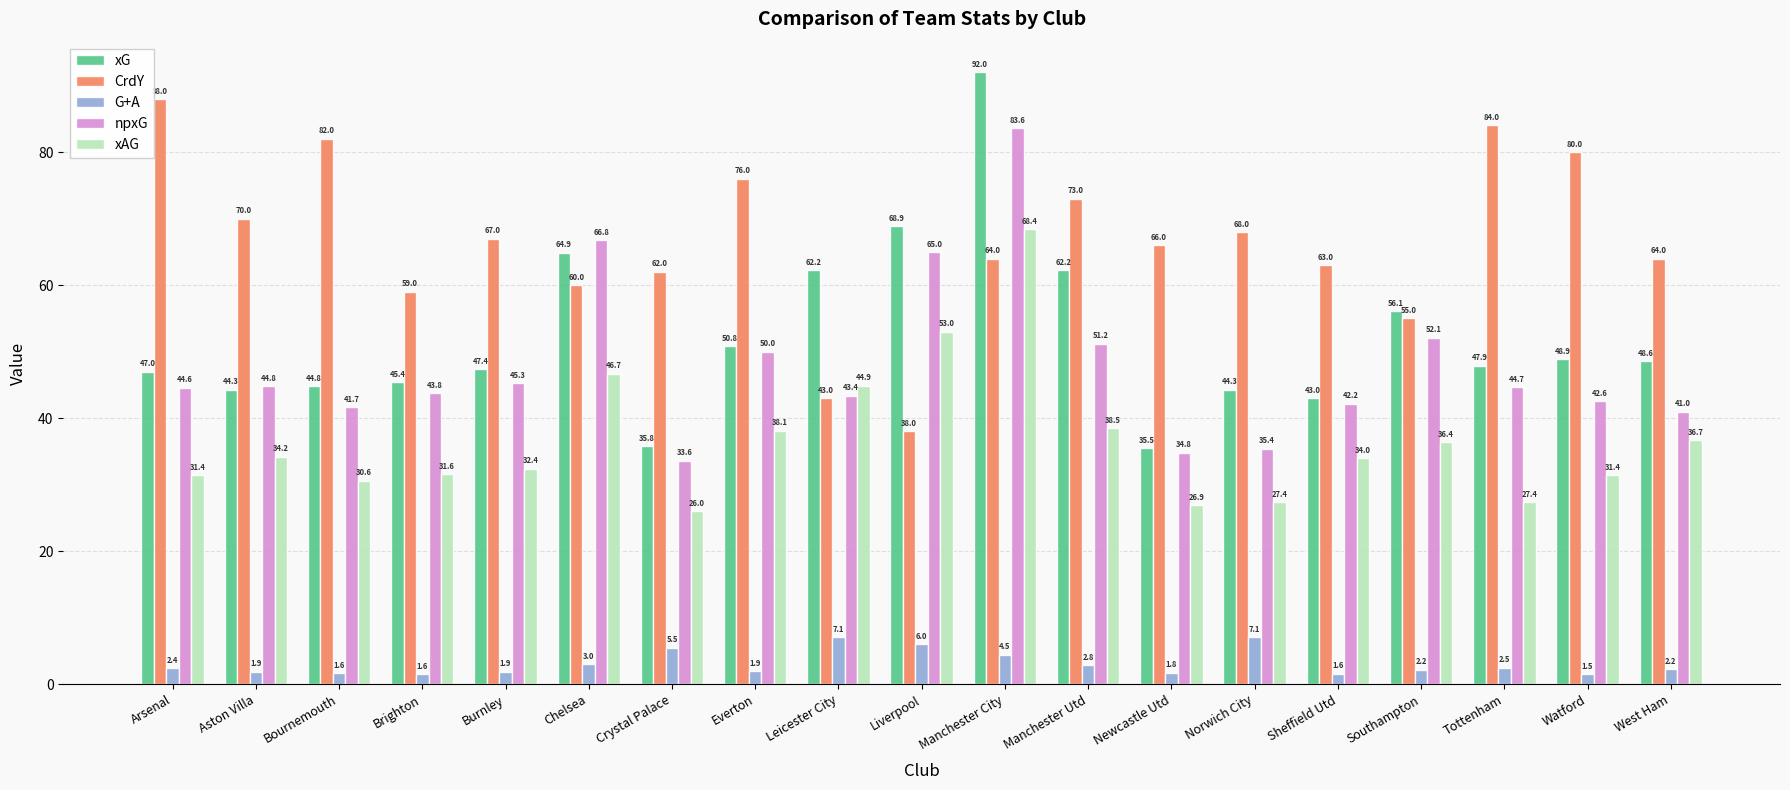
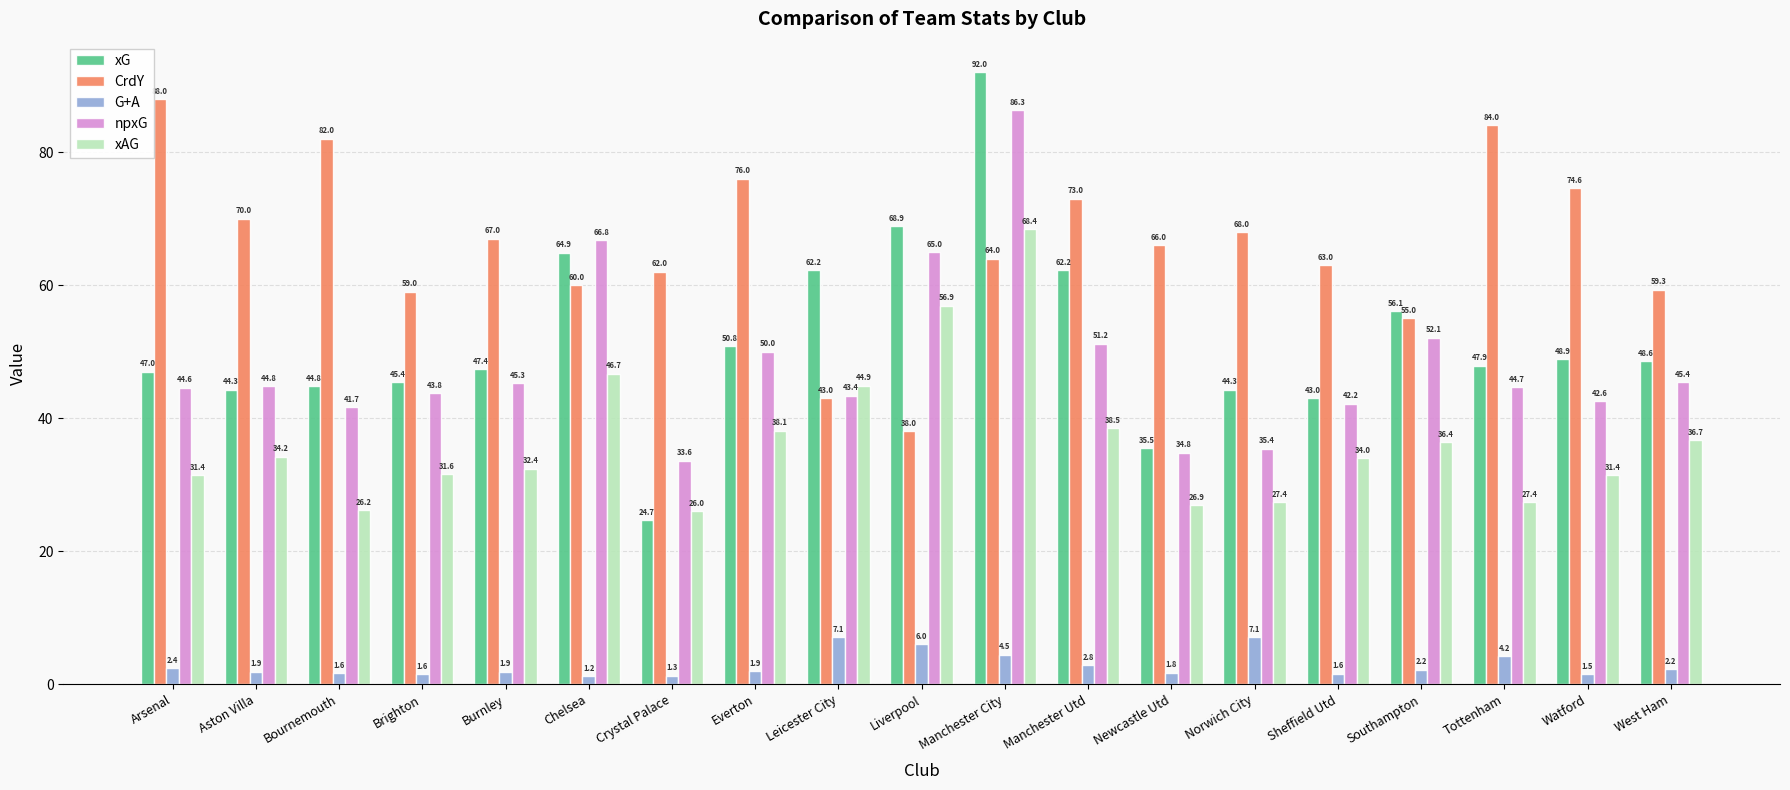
xAG, Bournemouth: 30.6 -> 26.2
G+A, Chelsea: 3.0 -> 1.2
xG, Crystal Palace: 35.8 -> 24.7
G+A, Crystal Palace: 5.5 -> 1.3
xAG, Liverpool: 53.0 -> 56.9
npxG, Manchester City: 83.6 -> 86.3
G+A, Tottenham: 2.5 -> 4.2
CrdY, Watford: 80.0 -> 74.6
CrdY, West Ham: 64.0 -> 59.3
npxG, West Ham: 41.0 -> 45.4
